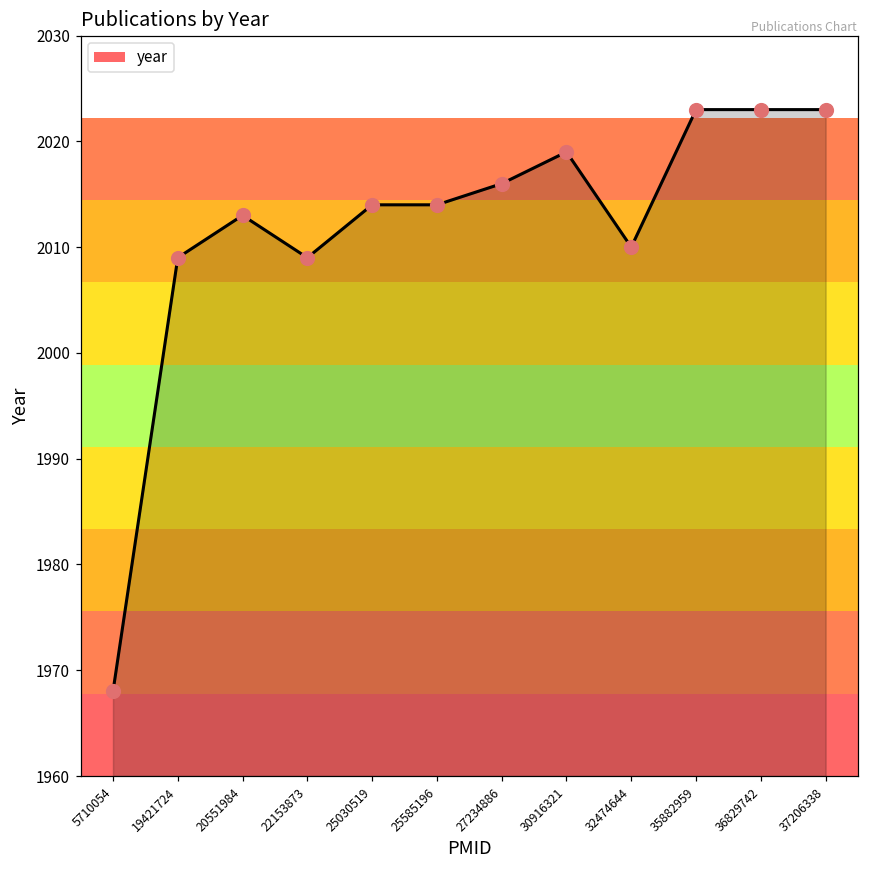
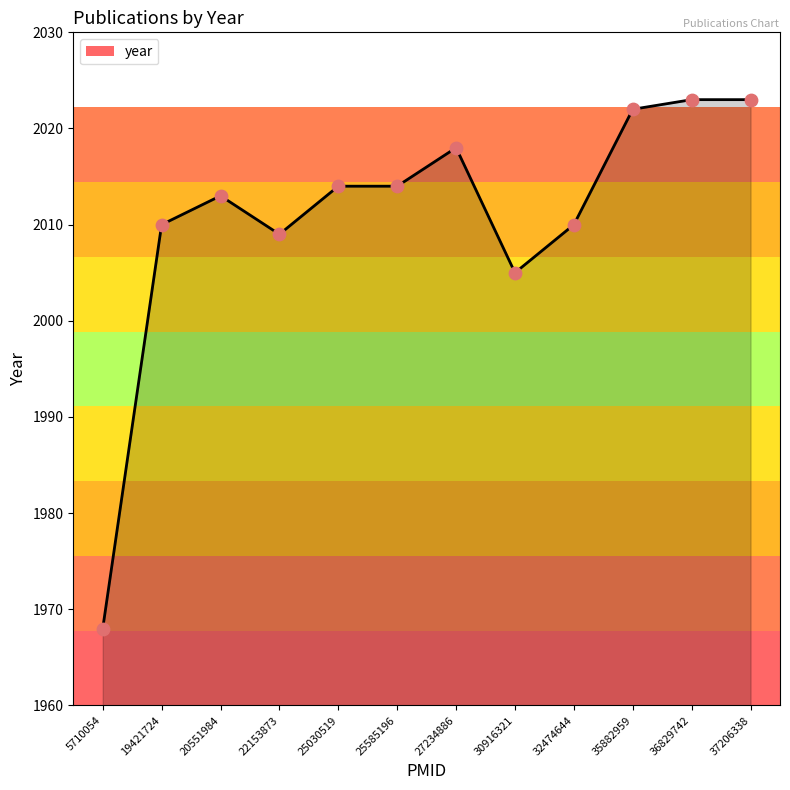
19421724: 2009 -> 2010
27234886: 2016 -> 2018
30916321: 2019 -> 2005
35882959: 2023 -> 2022
